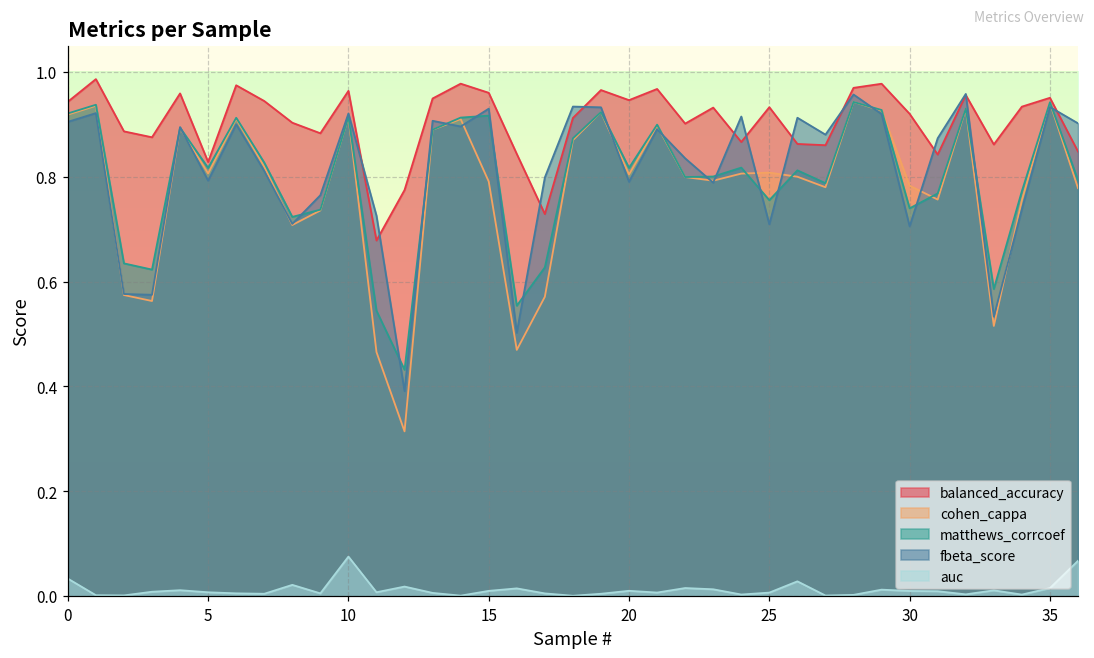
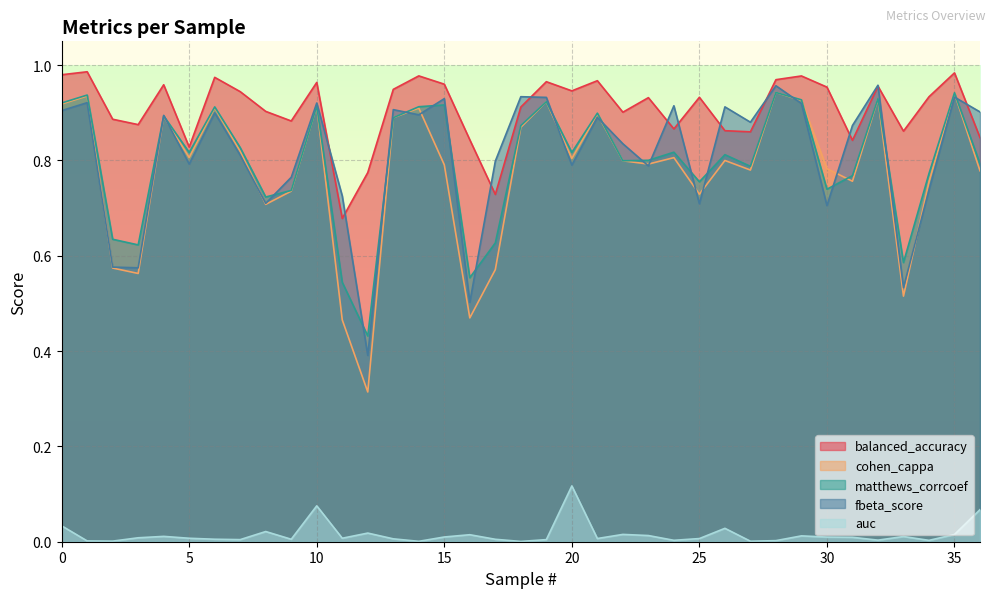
balanced_accuracy, 0: 0.94 -> 0.98
auc, 20: 0.01 -> 0.12
cohen_cappa, 25: 0.81 -> 0.73
balanced_accuracy, 30: 0.92 -> 0.95
balanced_accuracy, 35: 0.95 -> 0.98
